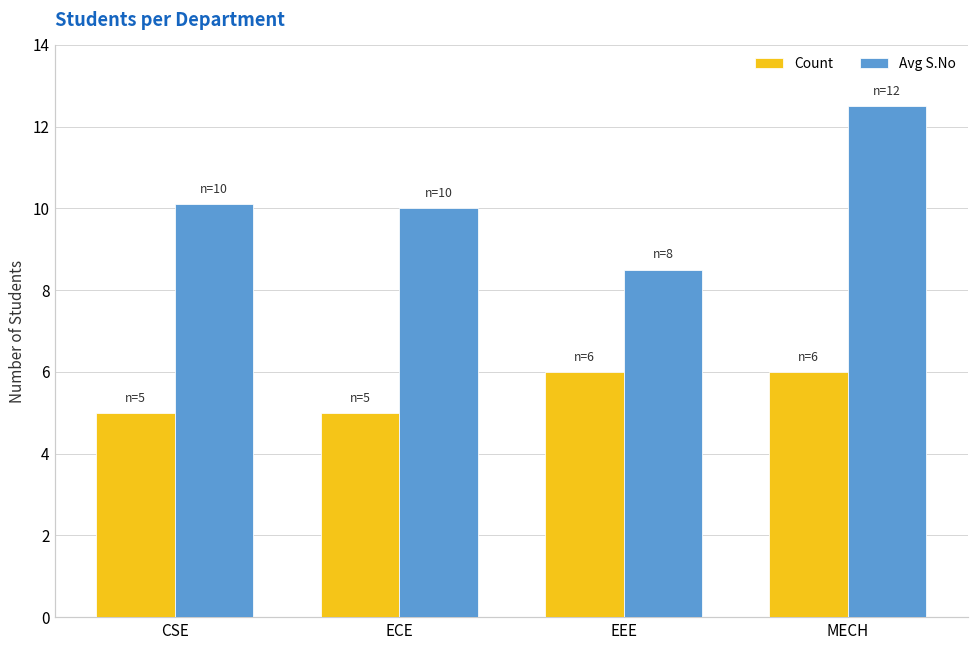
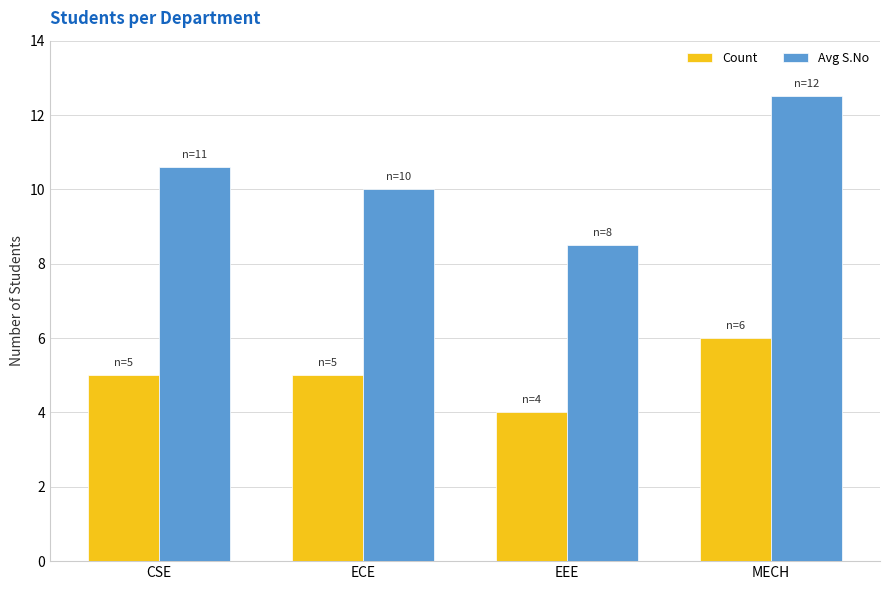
Avg S.No, CSE: 10 -> 11
Count, EEE: 6 -> 4
